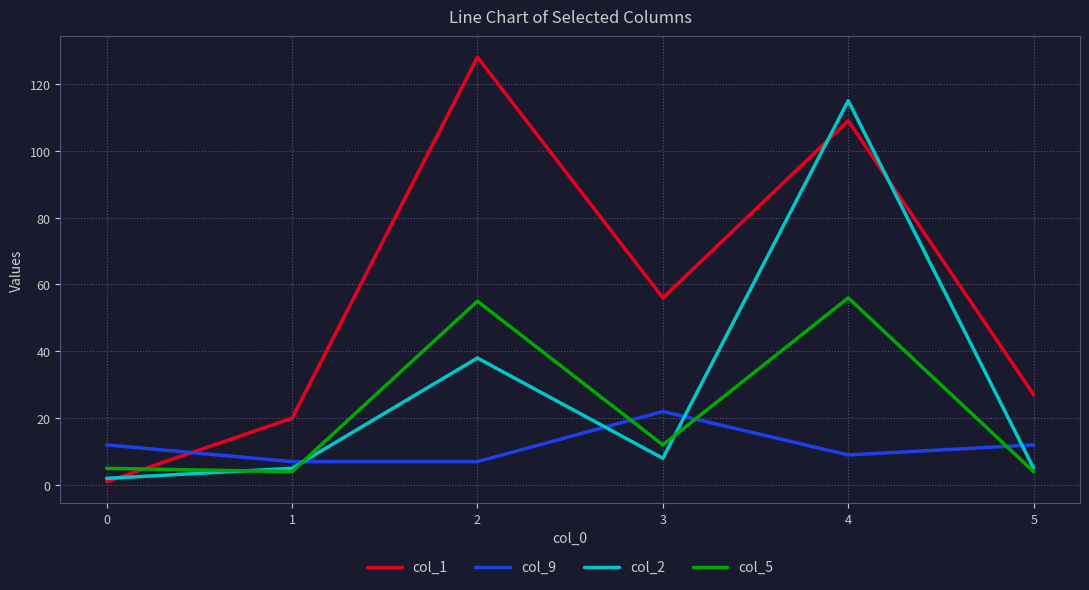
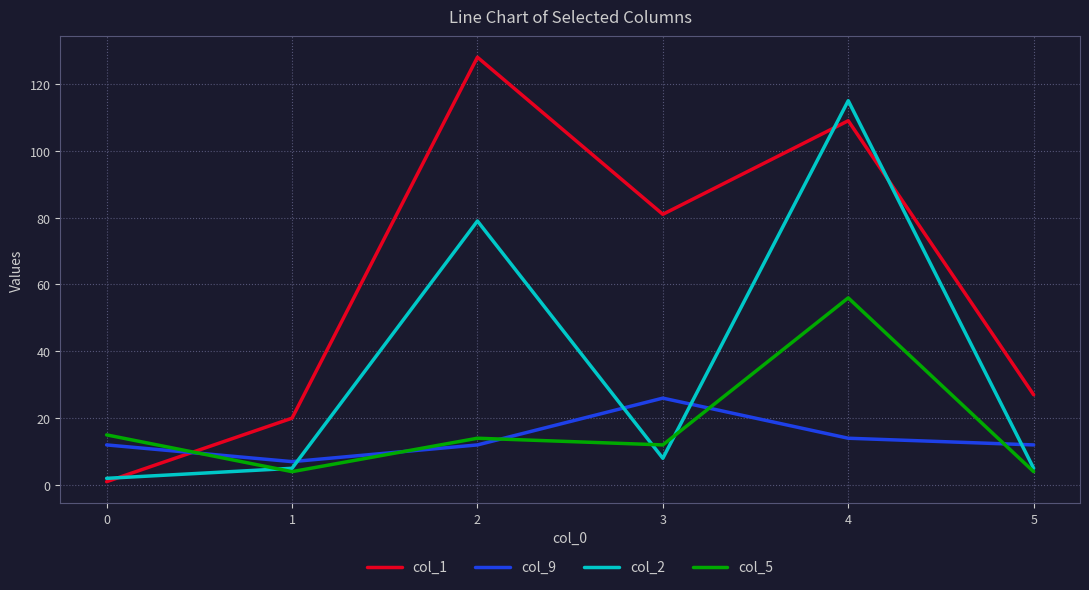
col_5, 0: 5 -> 15
col_9, 2: 7 -> 12
col_2, 2: 38 -> 79
col_5, 2: 55 -> 14
col_1, 3: 56 -> 81
col_9, 3: 22 -> 26
col_9, 4: 9 -> 14
